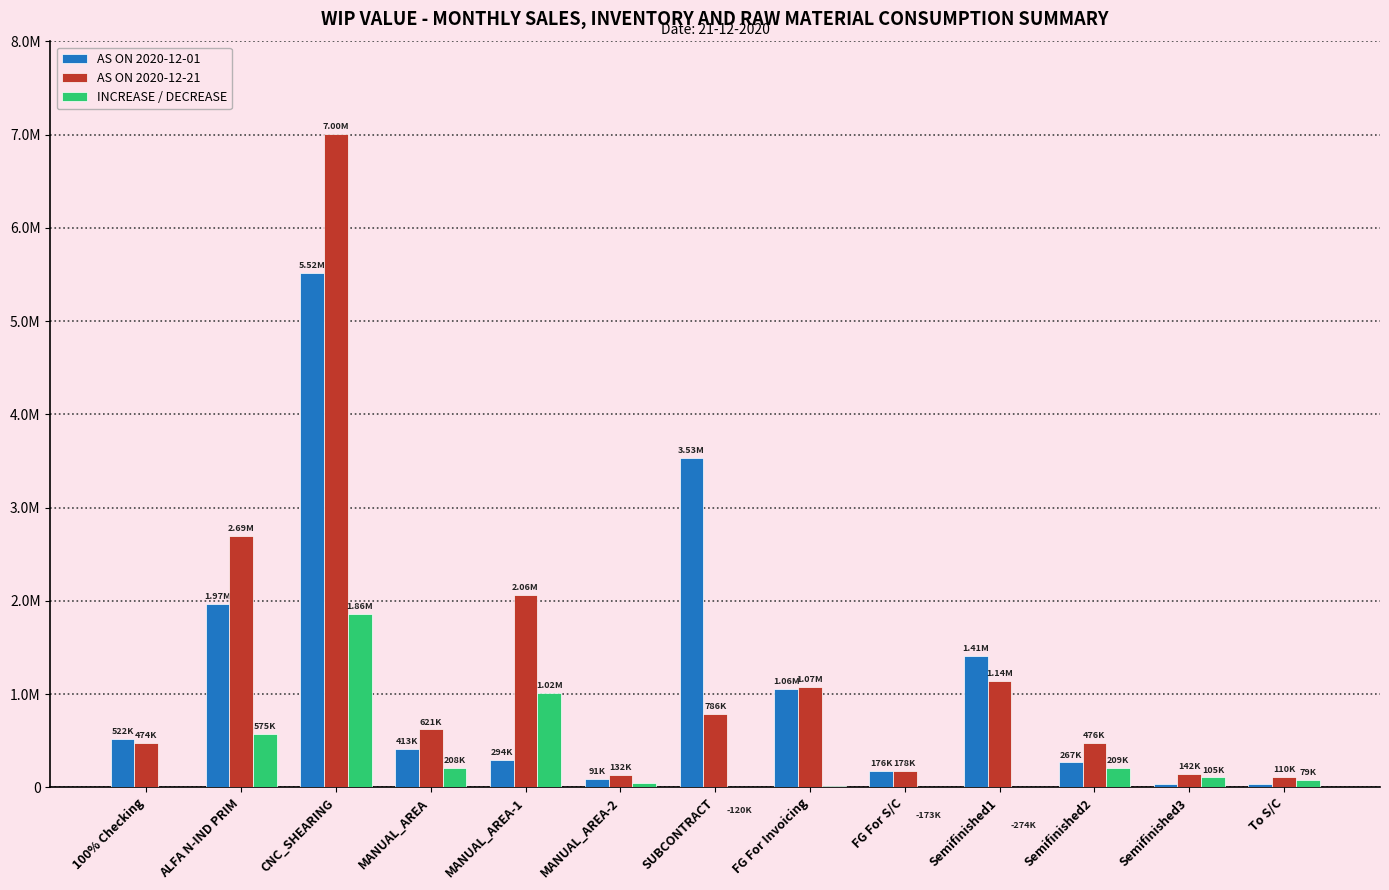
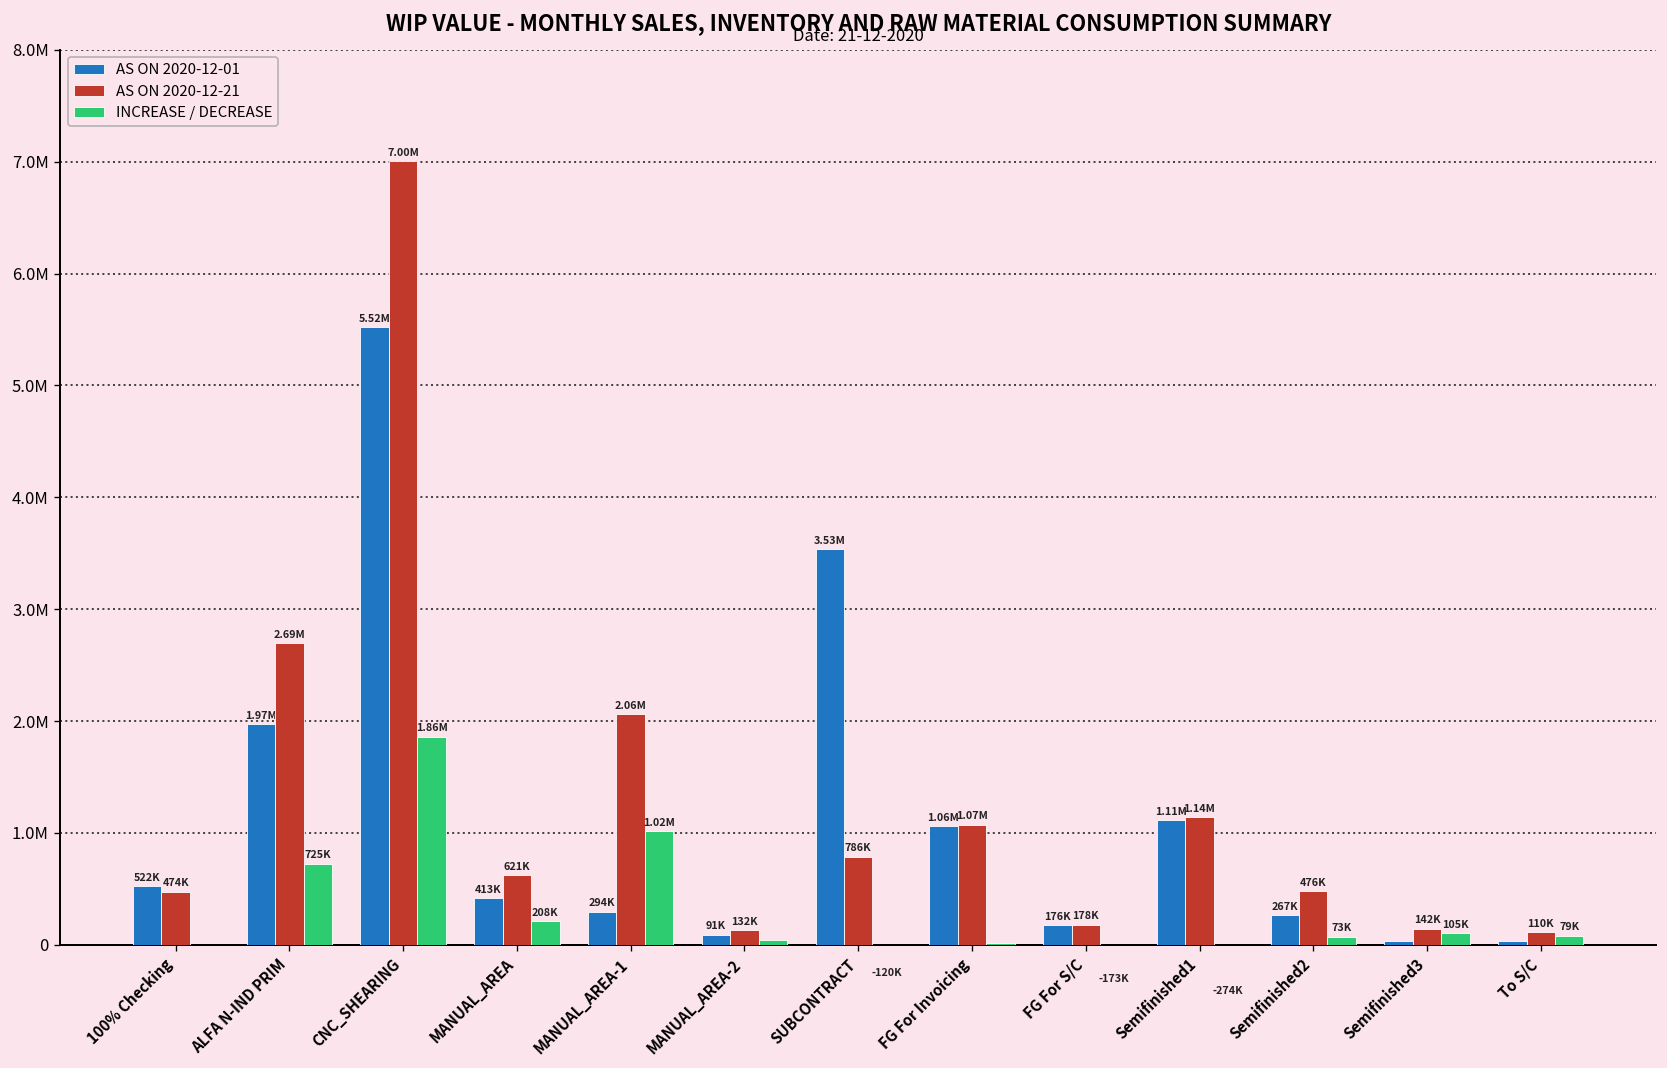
INCREASE / DECREASE, ALFA N-IND PRIM: 575K -> 725K
AS ON 2020-12-01, Semifinished1: 1.41M -> 1.11M
INCREASE / DECREASE, Semifinished2: 209K -> 73K
